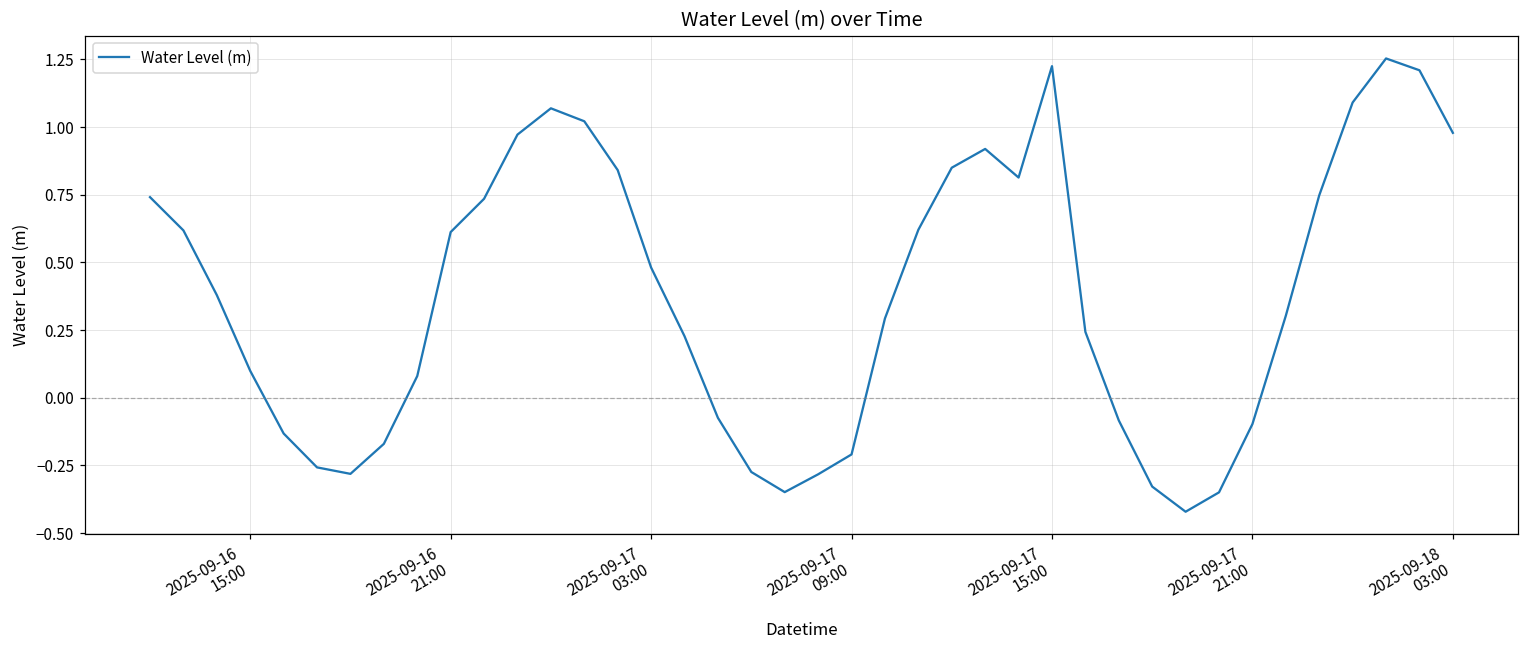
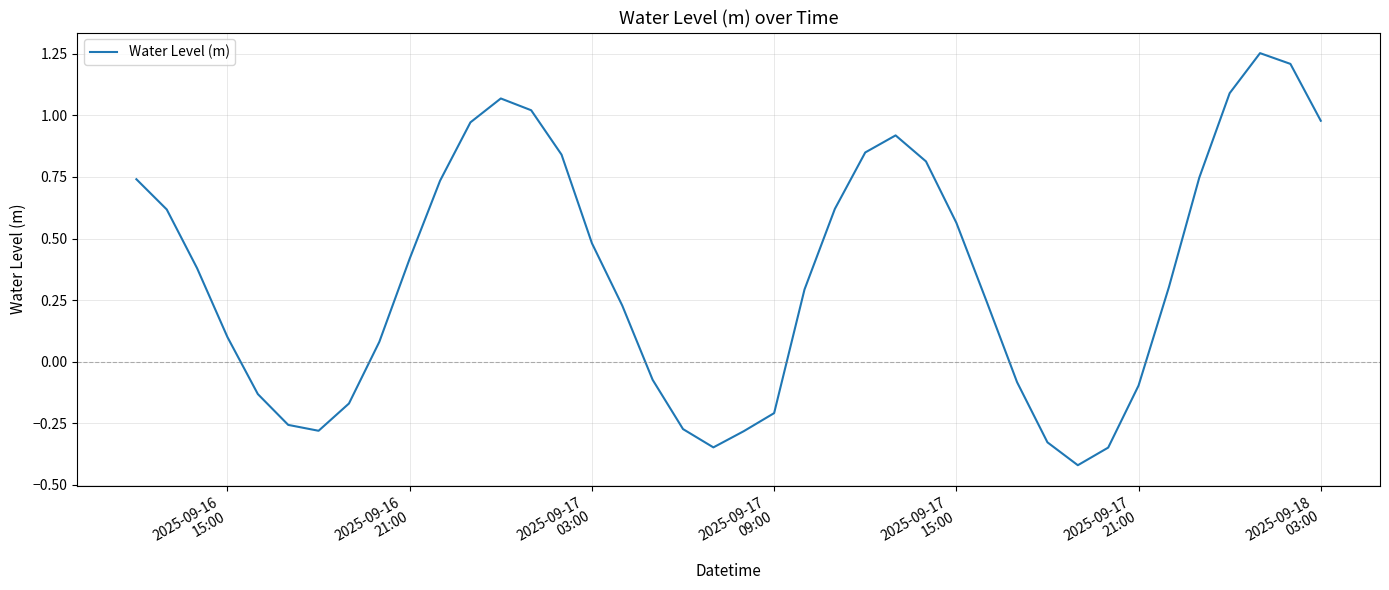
2025-09-16 21:00: 0.61 -> 0.42
2025-09-17 15:00: 1.22 -> 0.56
